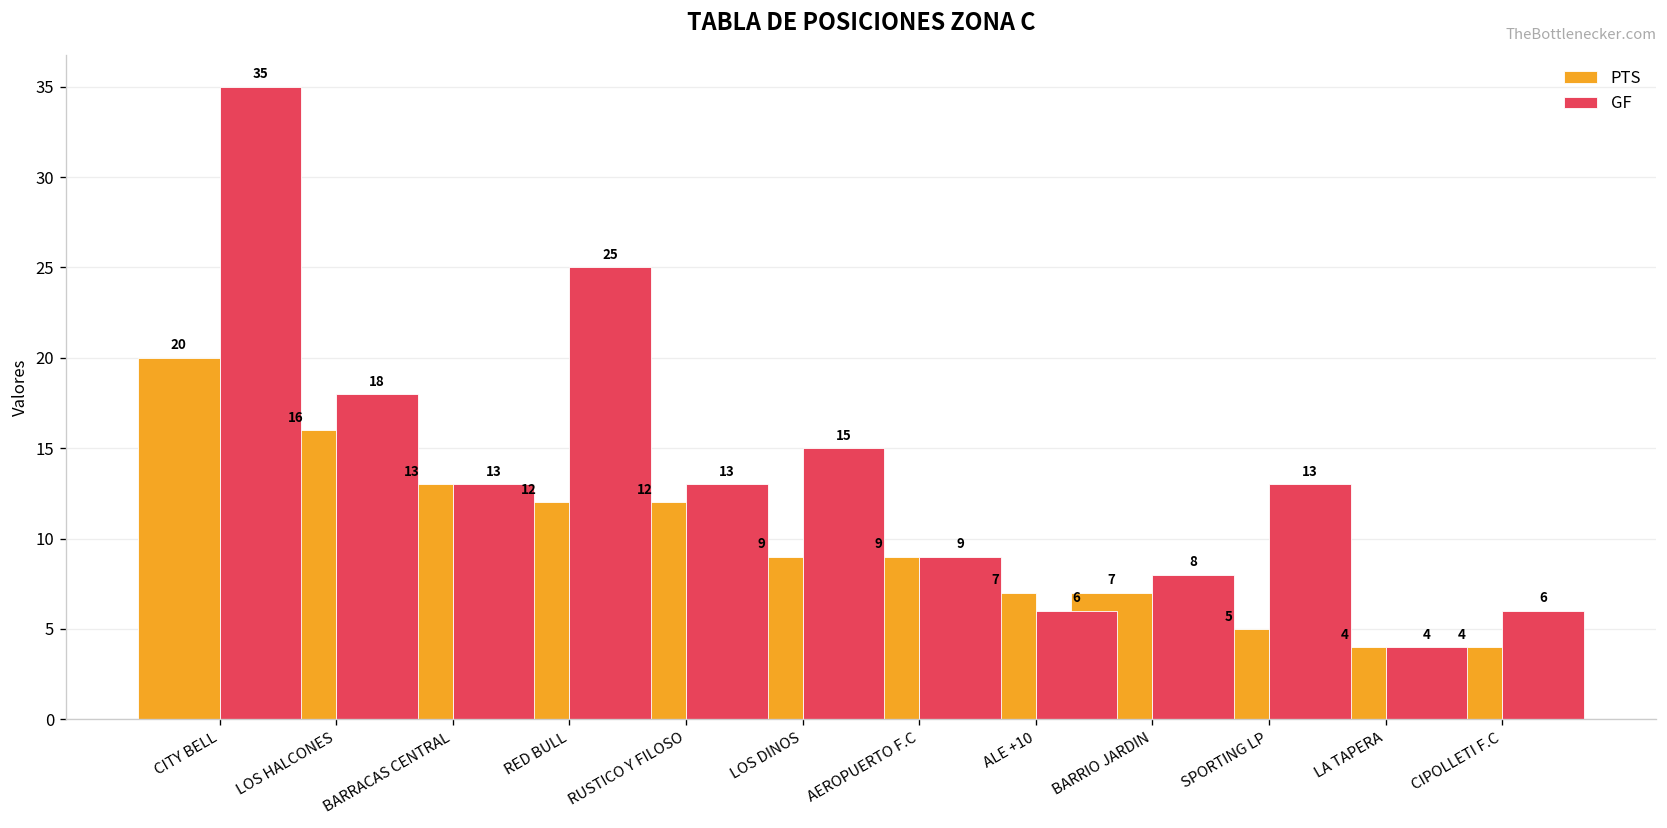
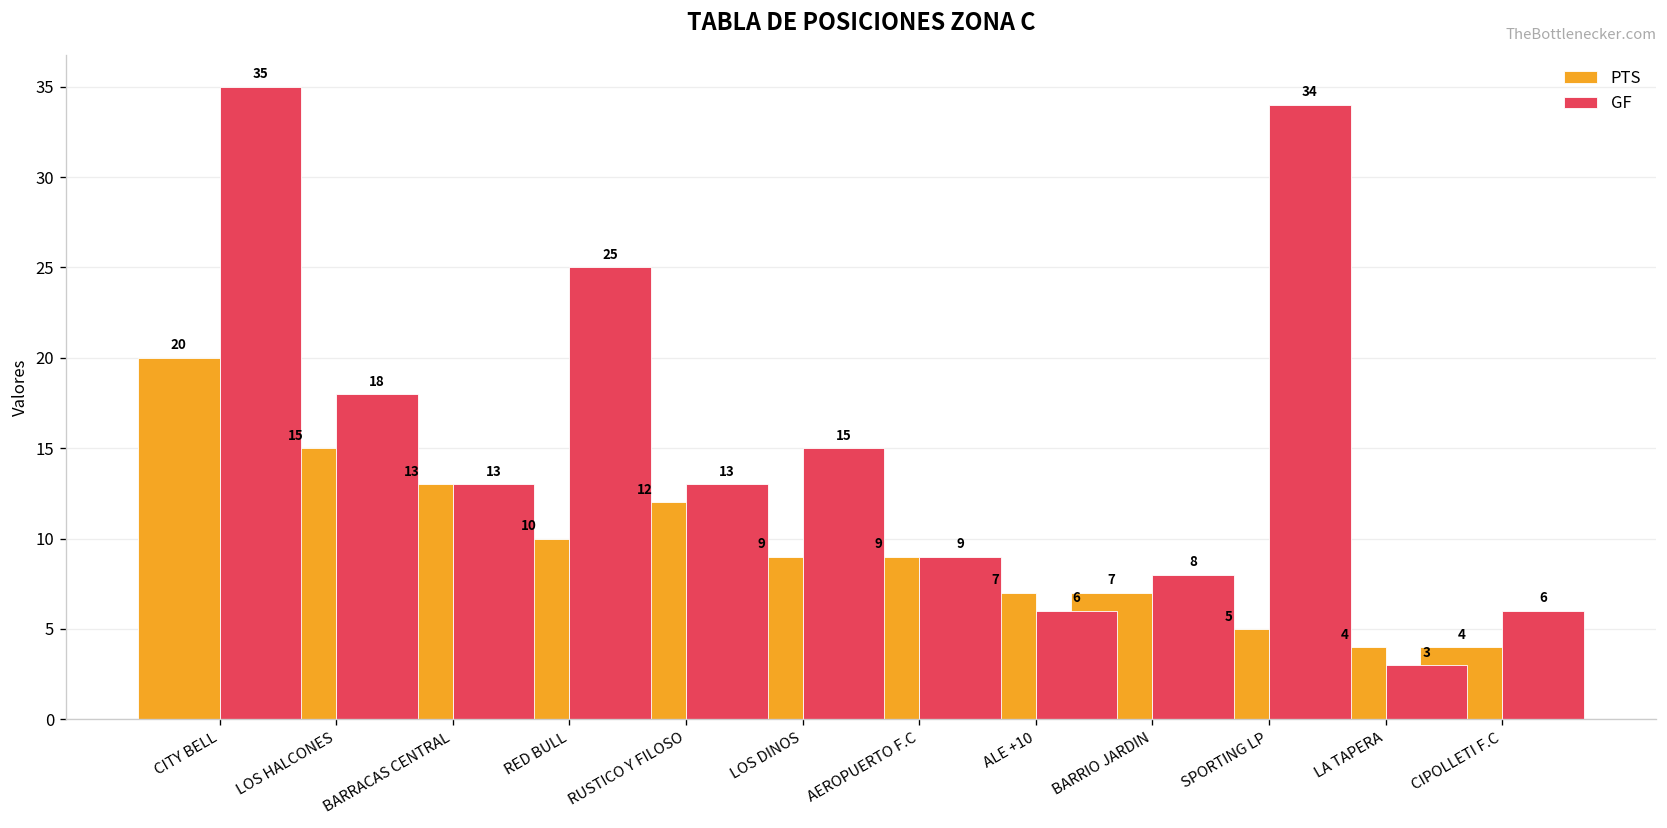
PTS, LOS HALCONES: 16 -> 15
PTS, RED BULL: 12 -> 10
GF, SPORTING LP: 13 -> 34
GF, LA TAPERA: 4 -> 3
